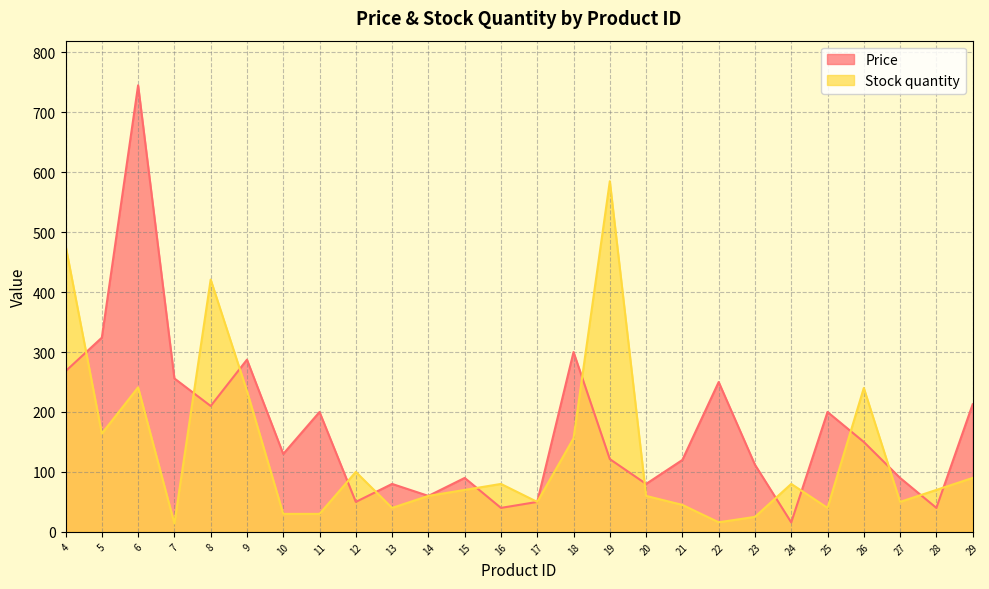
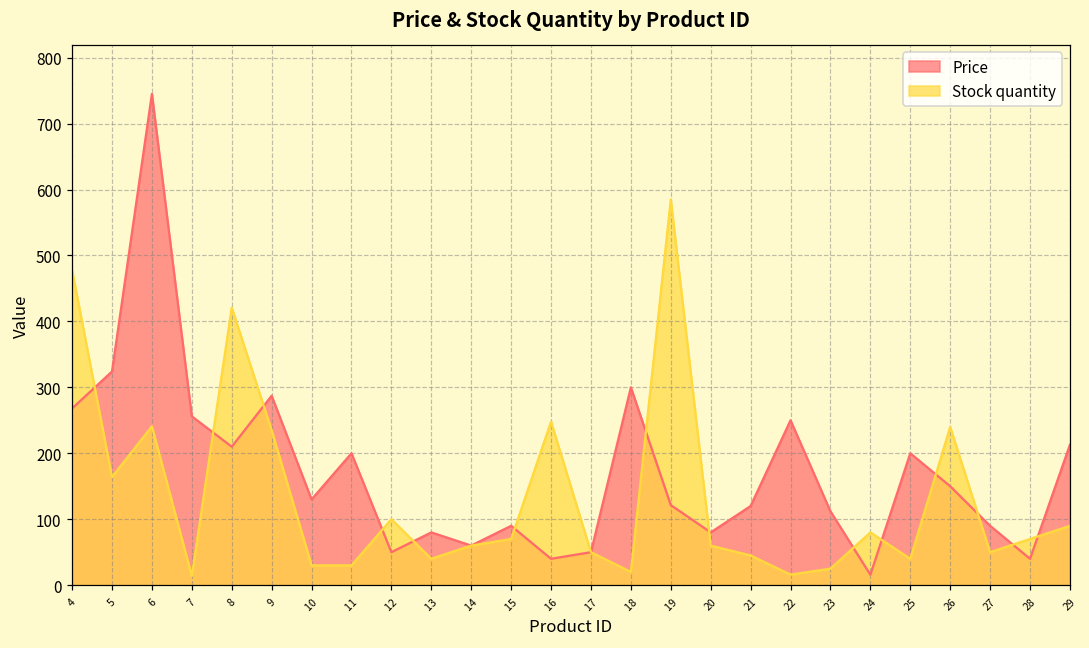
Stock quantity, 16: 80 -> 250
Stock quantity, 18: 160 -> 20
